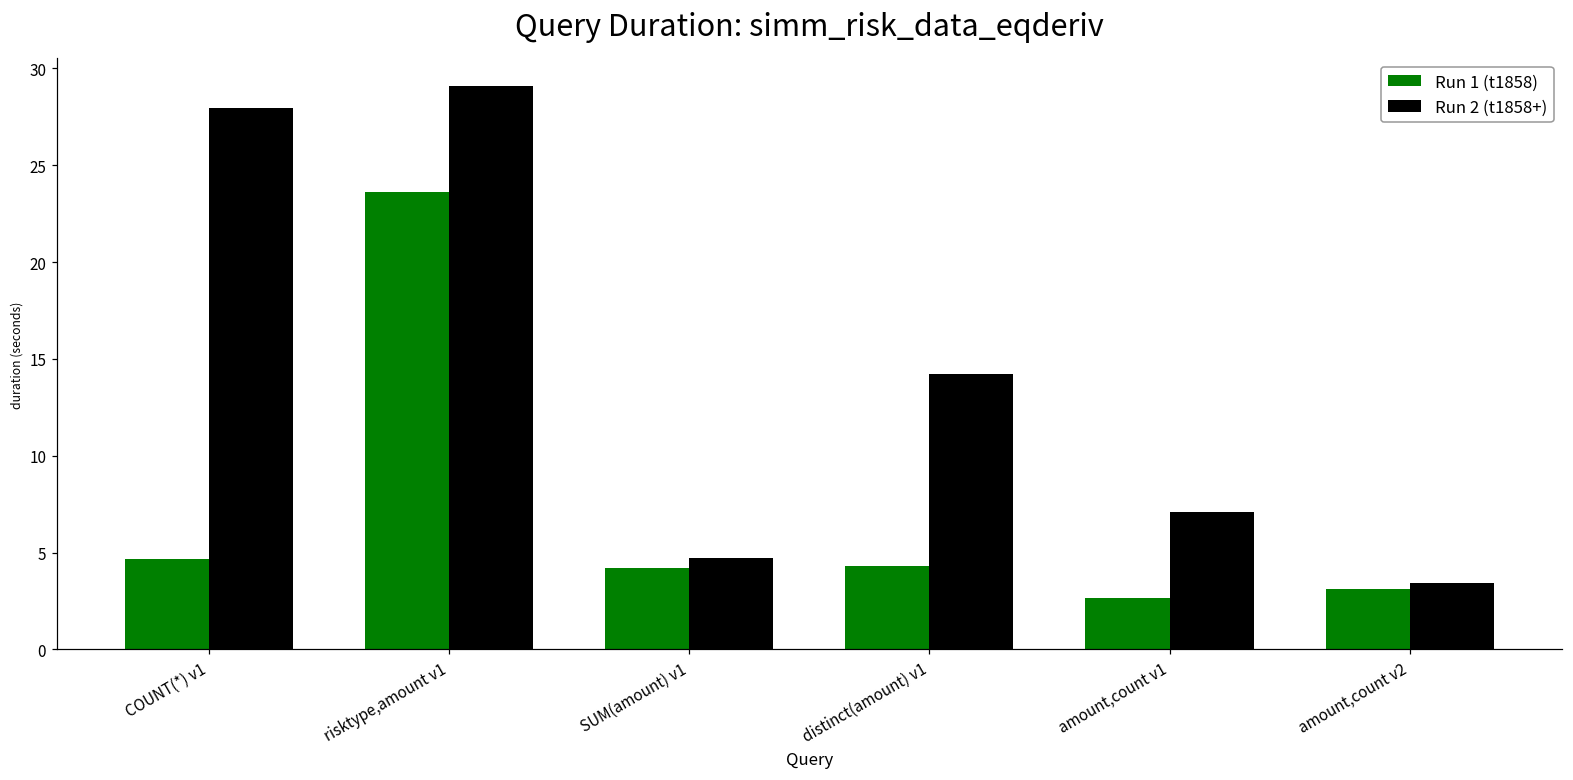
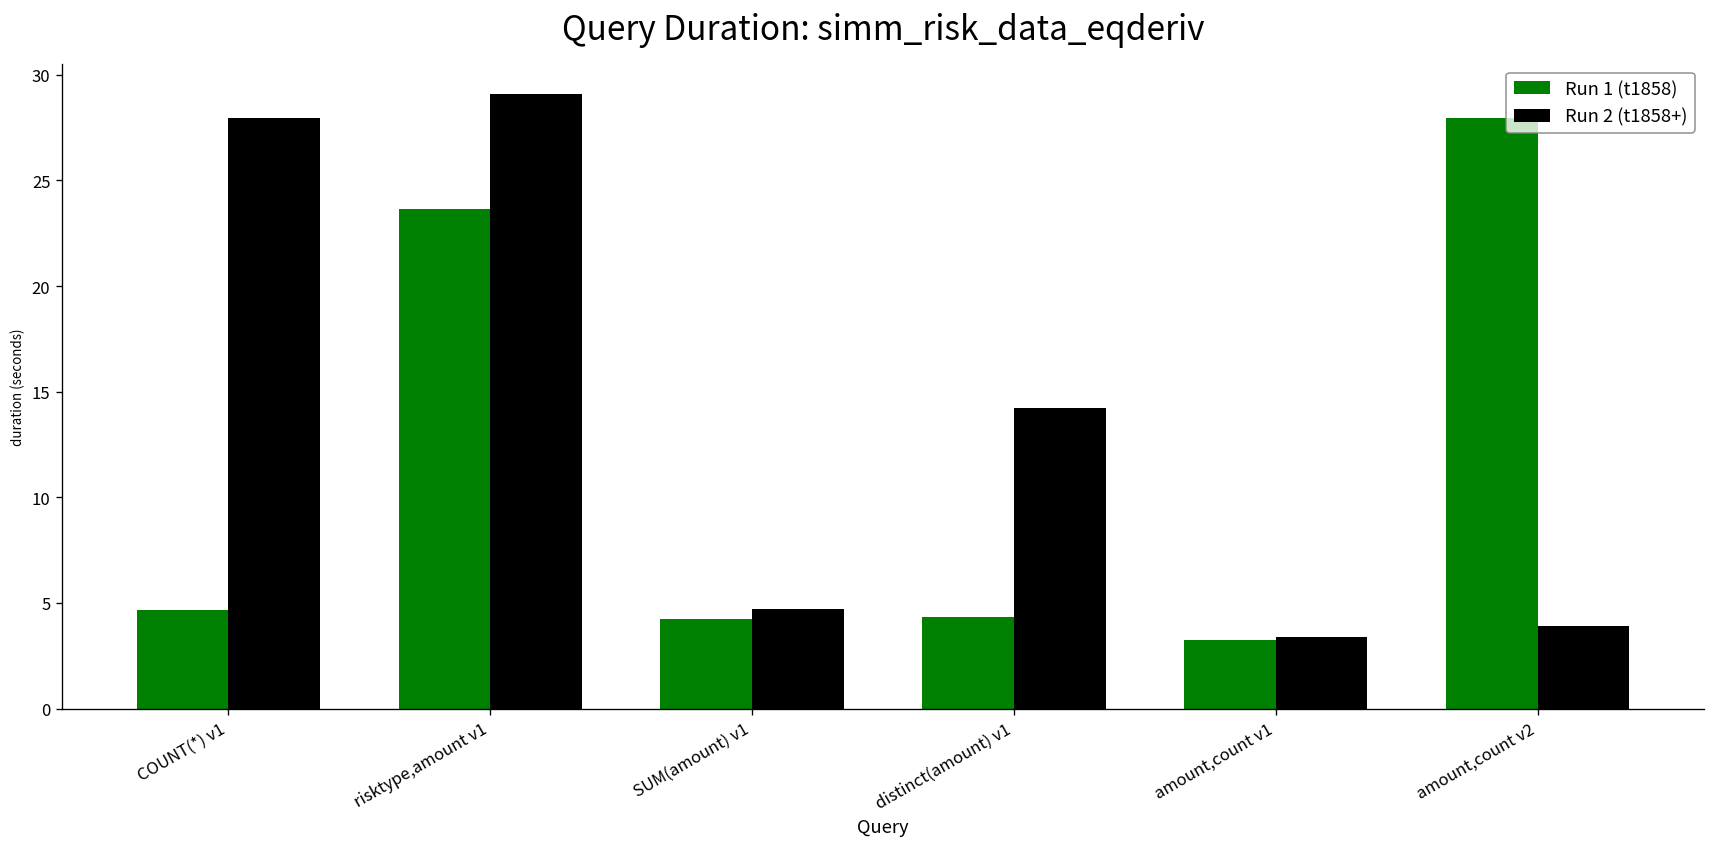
Run 1 (t1858), amount,count v1: 2.7 -> 3.2
Run 2 (t1858+), amount,count v1: 7.1 -> 3.4
Run 1 (t1858), amount,count v2: 3.1 -> 27.9
Run 2 (t1858+), amount,count v2: 3.4 -> 3.9
